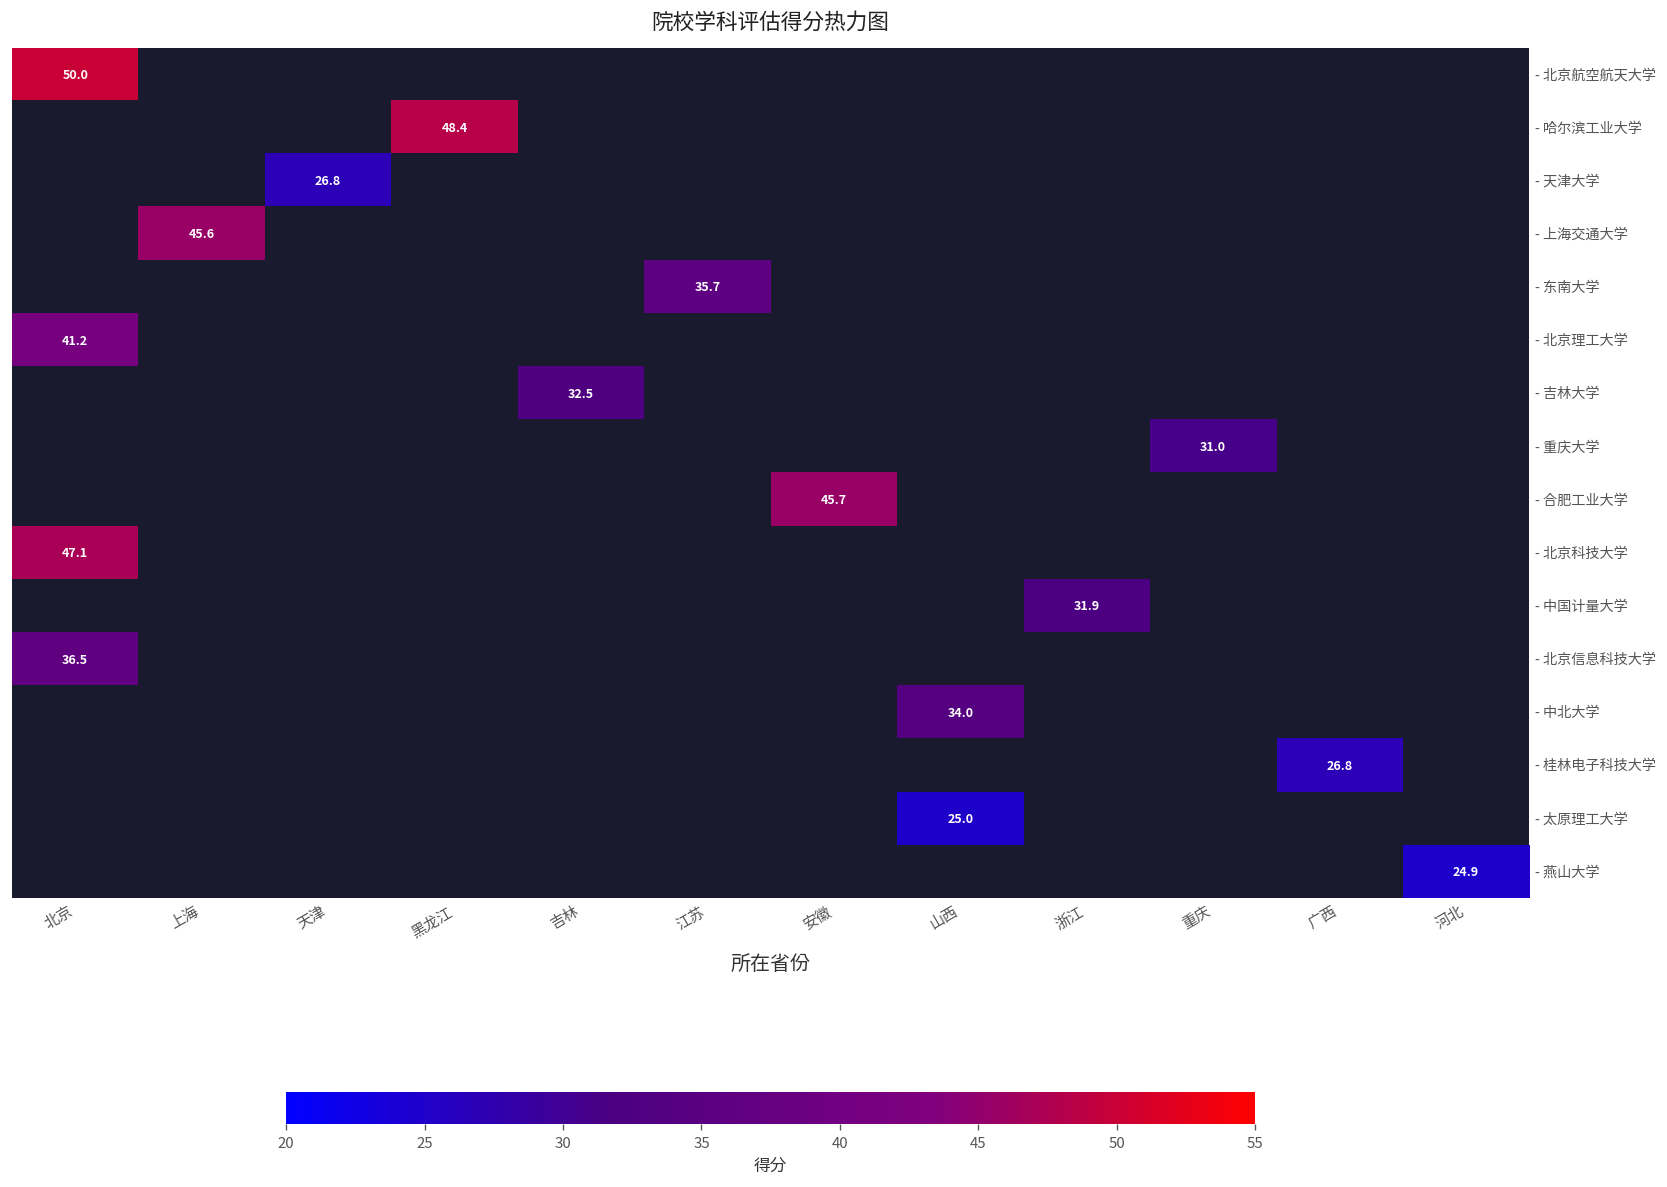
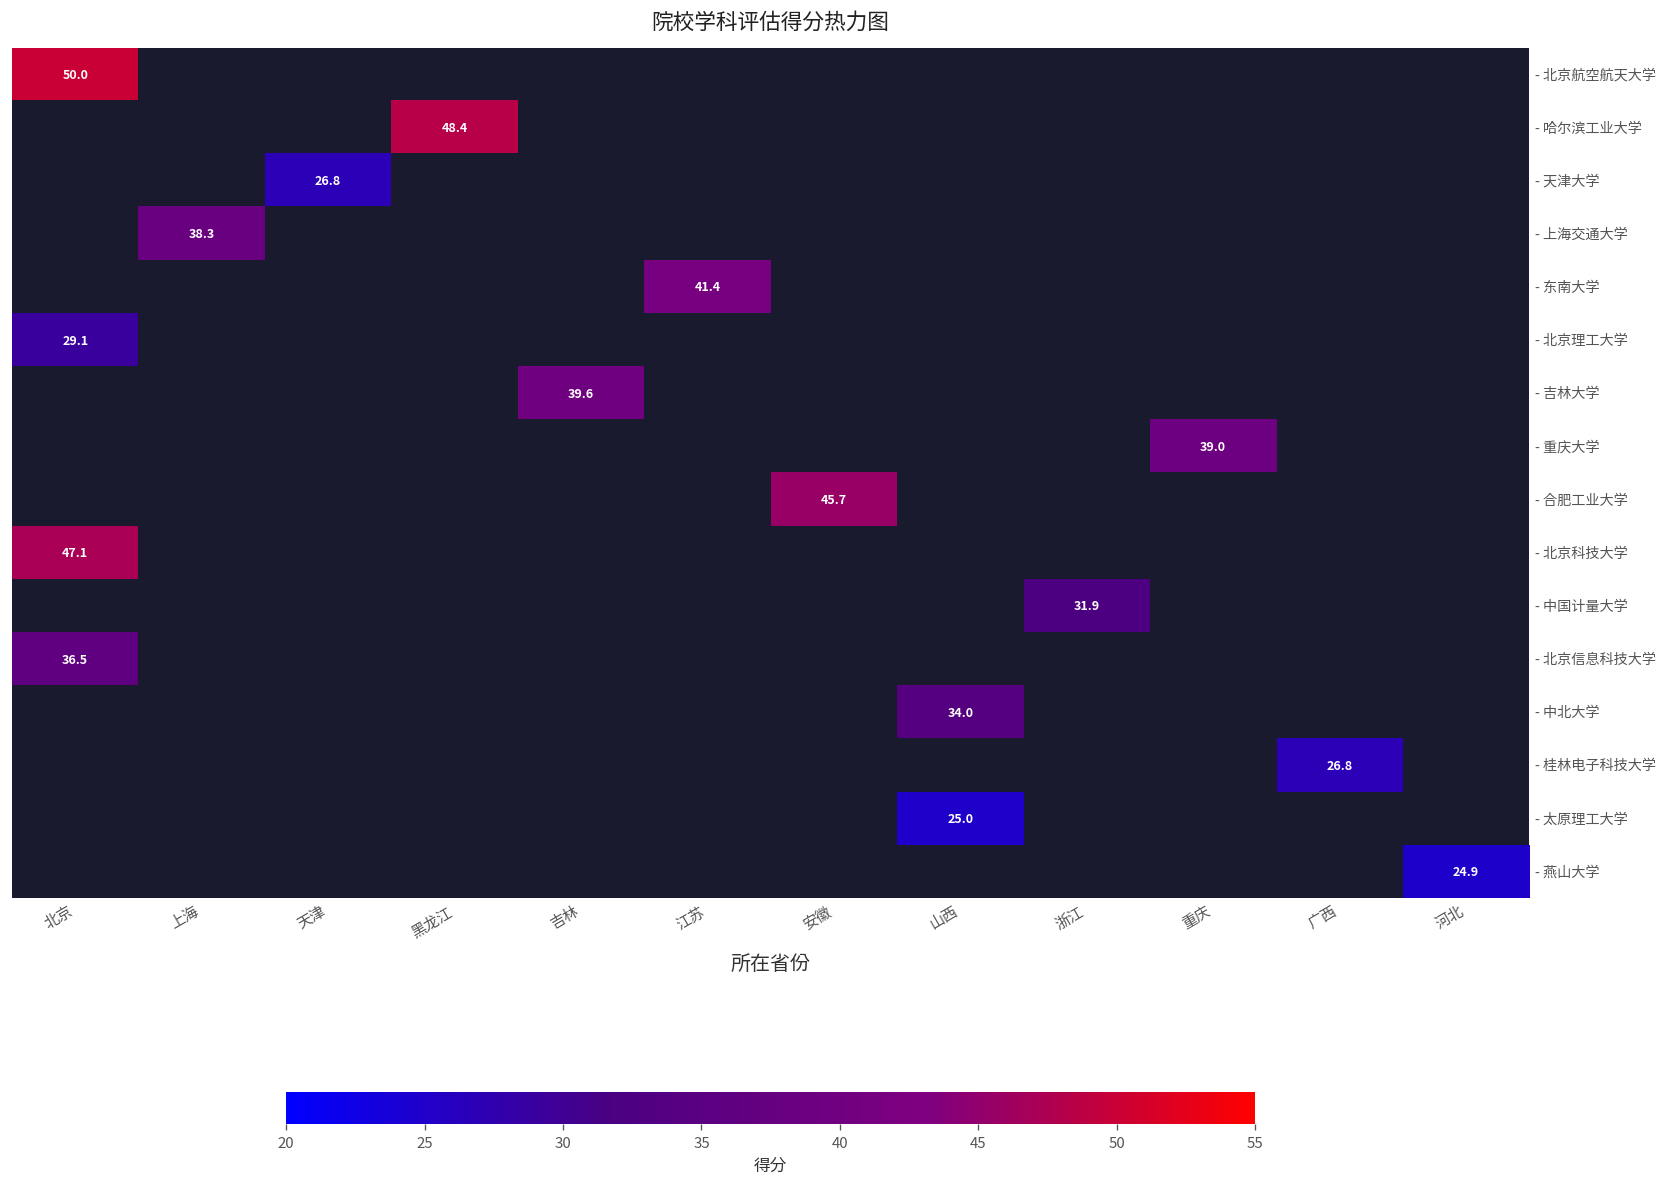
- 上海交通大学, 上海: 45.6 -> 38.3
- 东南大学, 江苏: 35.7 -> 41.4
- 北京理工大学, 北京: 41.2 -> 29.1
- 吉林大学, 吉林: 32.5 -> 39.6
- 重庆大学, 重庆: 31.0 -> 39.0
